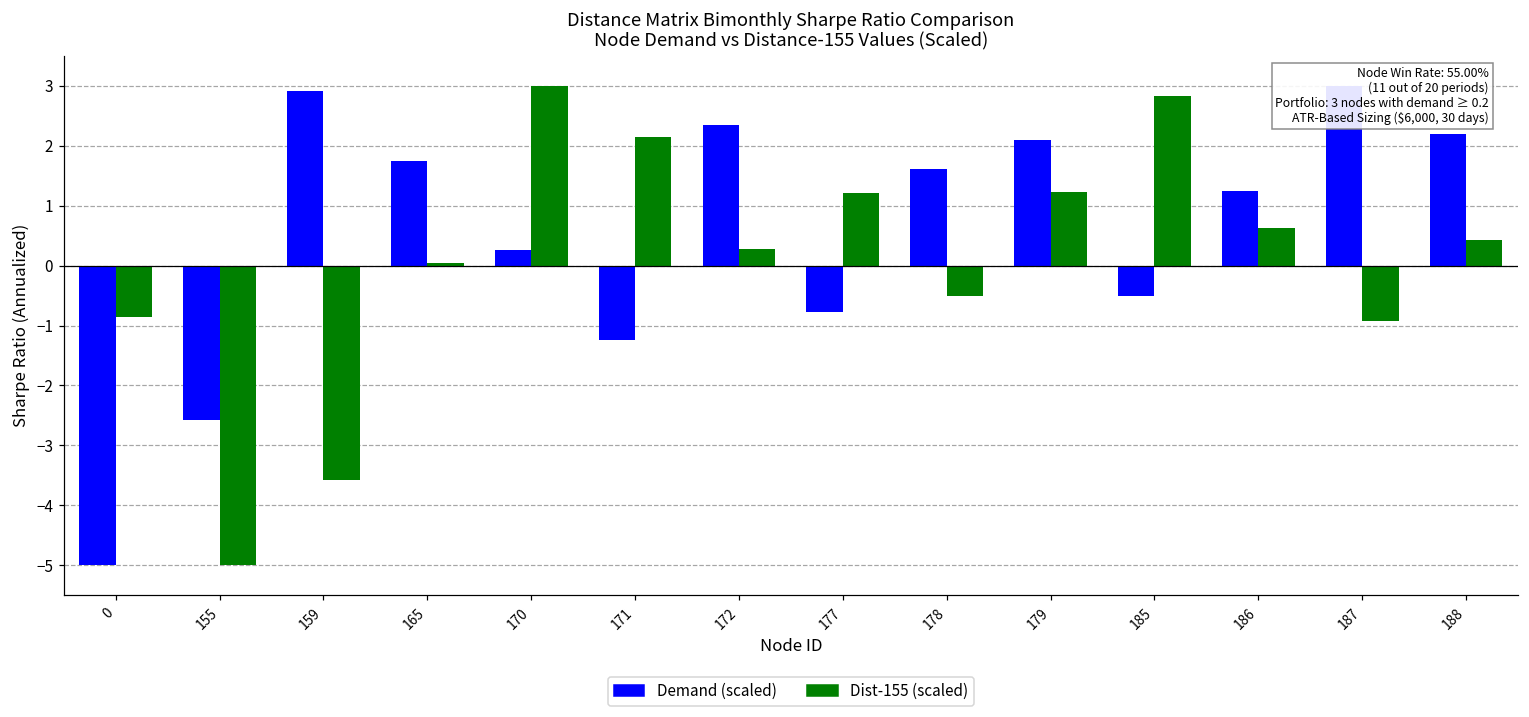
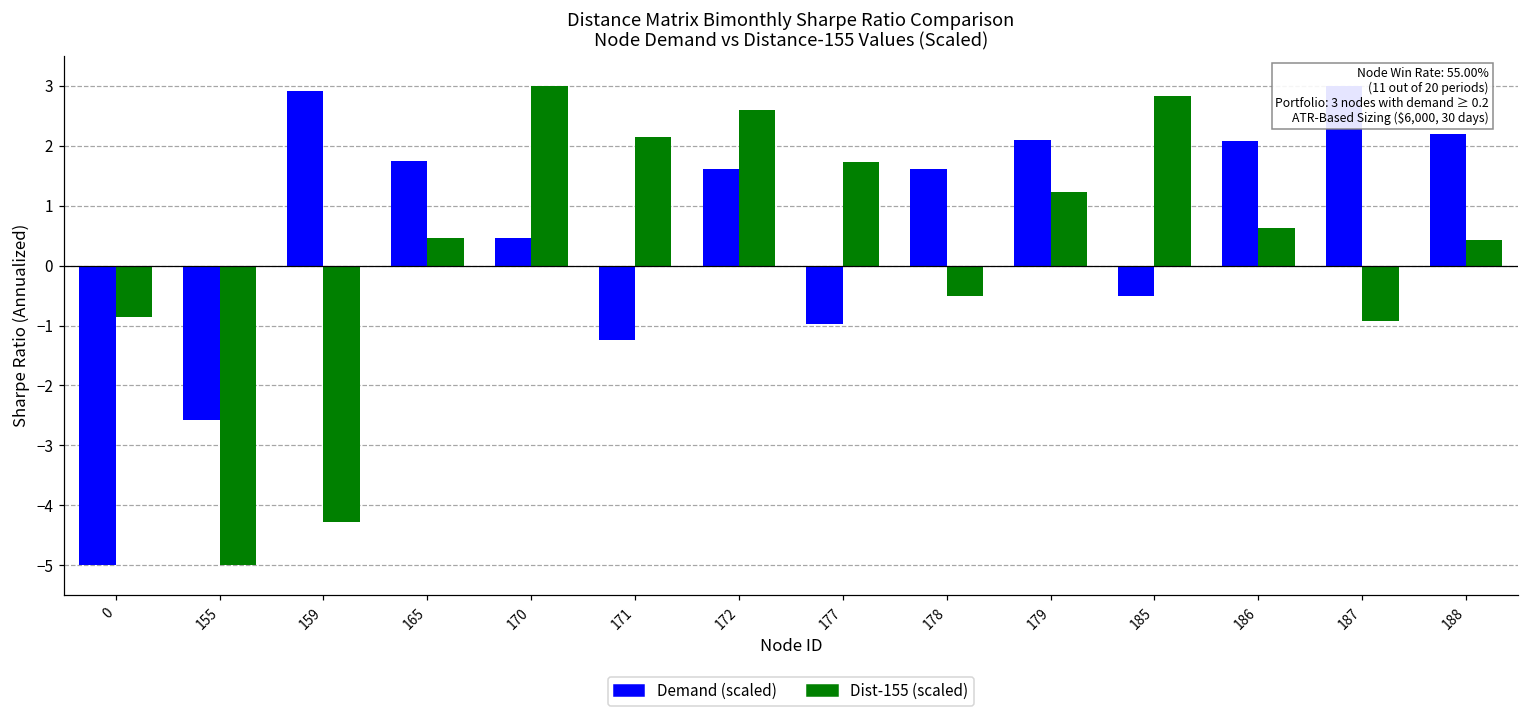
Dist-155 (scaled), 159: -3.6 -> -4.3
Dist-155 (scaled), 165: 0.0 -> 0.5
Demand (scaled), 170: 0.3 -> 0.5
Demand (scaled), 172: 2.3 -> 1.6
Dist-155 (scaled), 172: 0.3 -> 2.6
Demand (scaled), 177: -0.8 -> -1.0
Dist-155 (scaled), 177: 1.2 -> 1.7
Demand (scaled), 186: 1.3 -> 2.1
